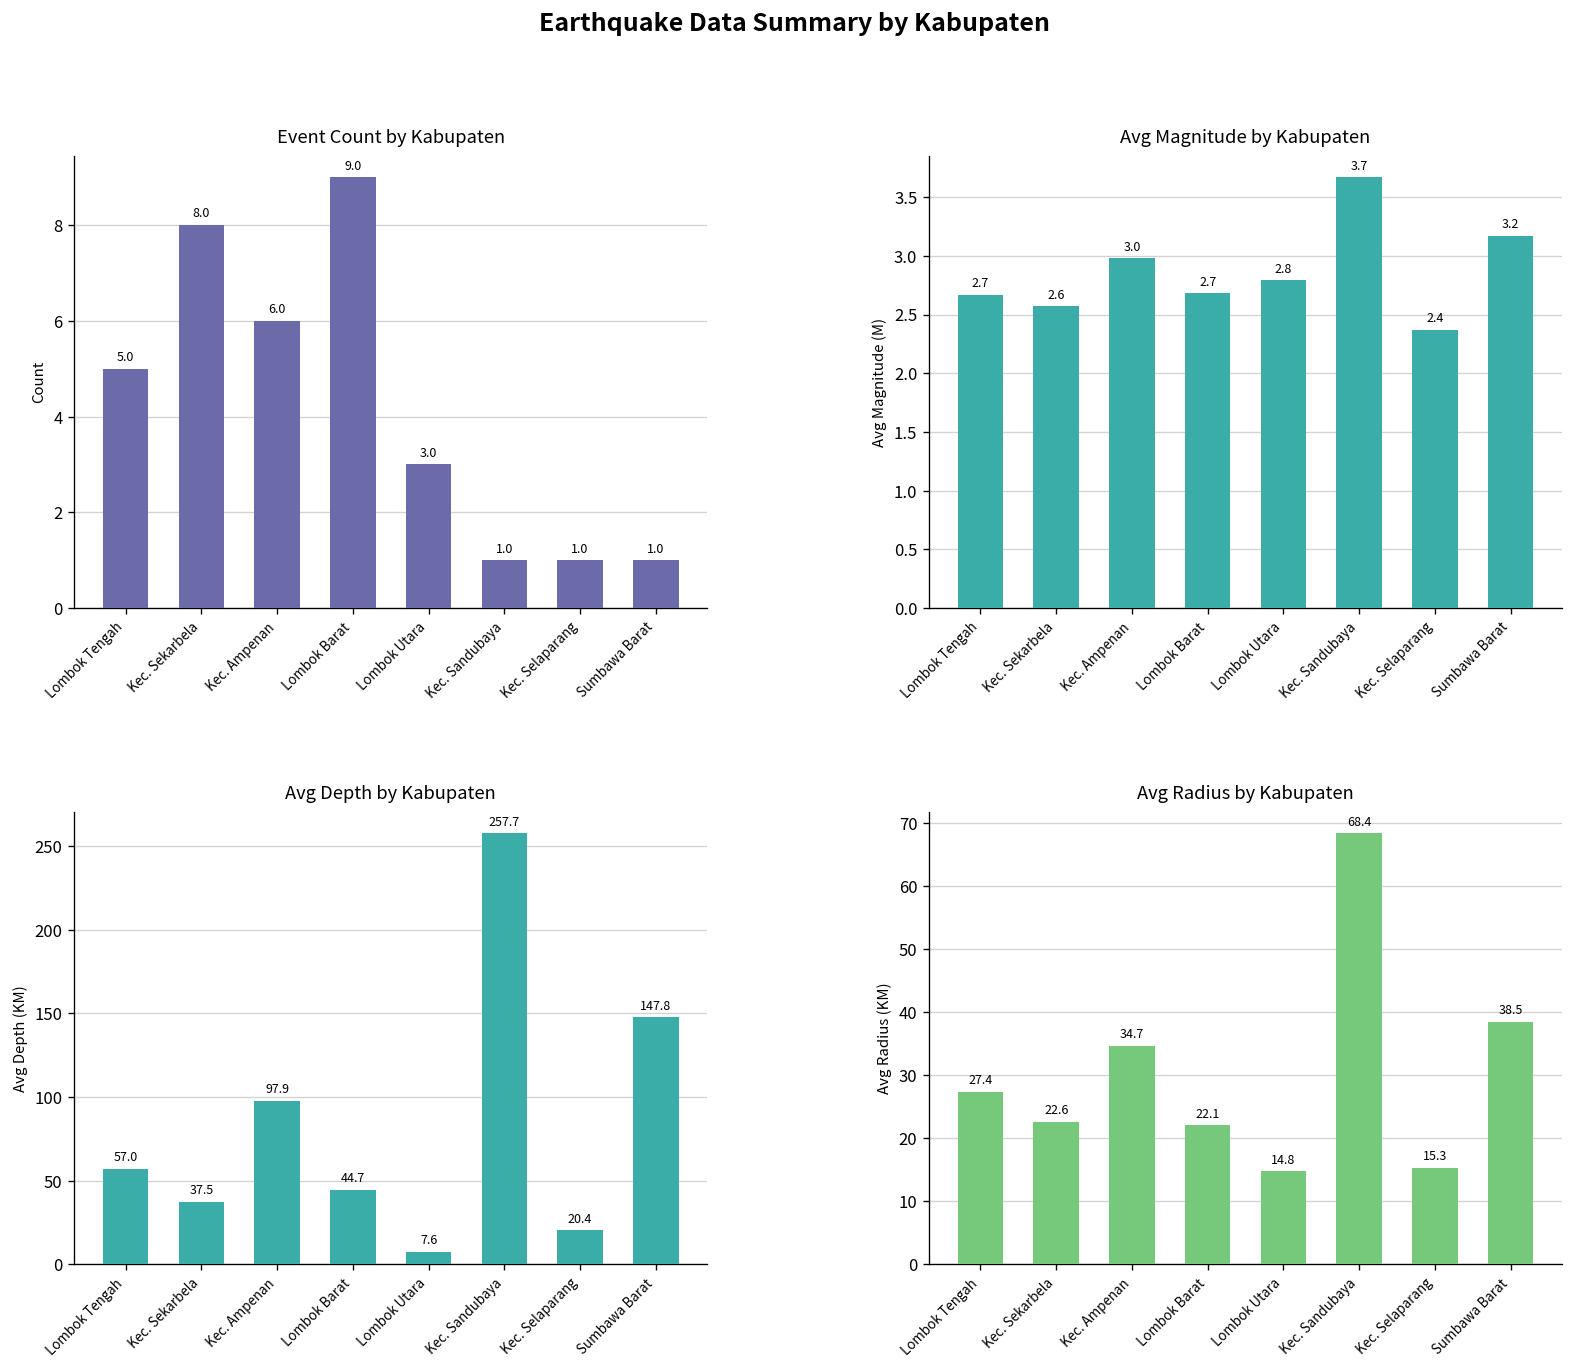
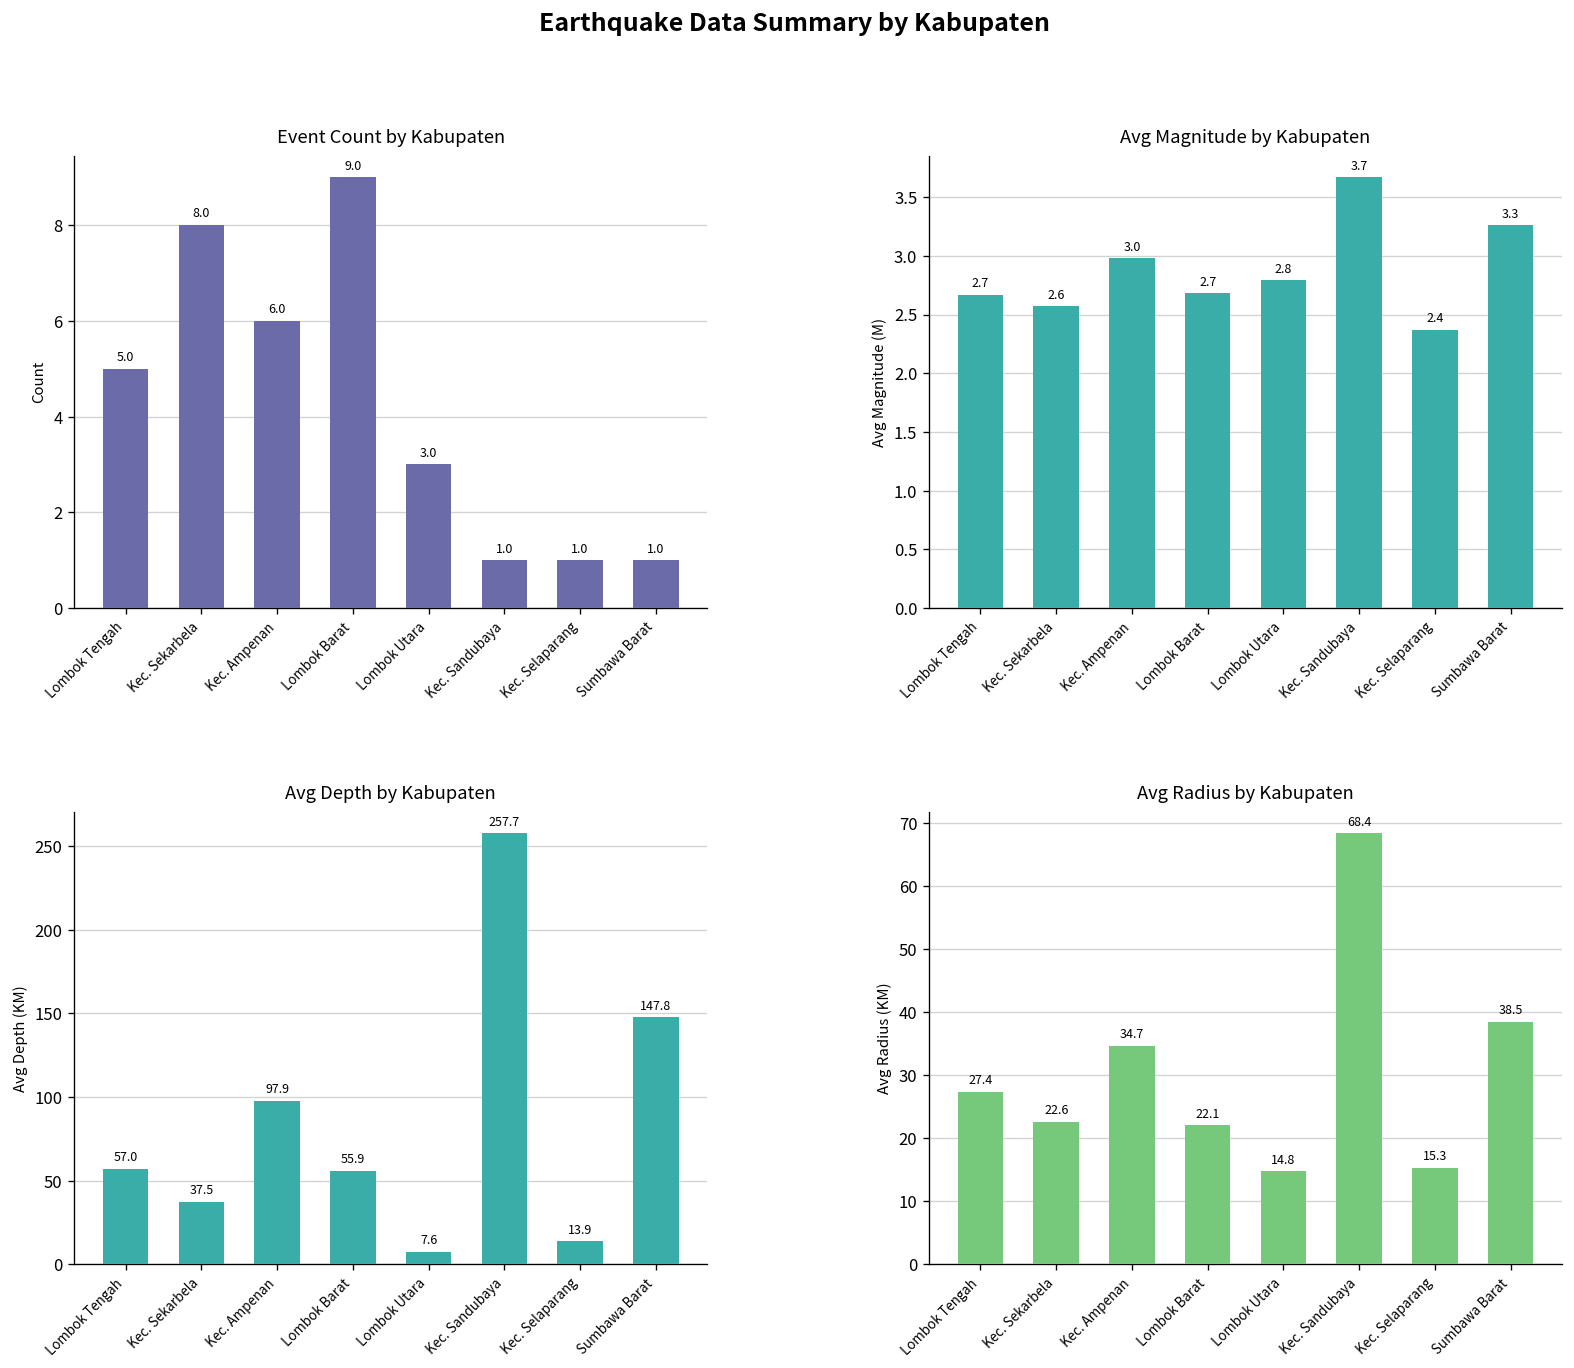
Avg Magnitude by Kabupaten, Sumbawa Barat: 3.2 -> 3.3
Avg Depth by Kabupaten, Lombok Barat: 44.7 -> 55.9
Avg Depth by Kabupaten, Kec. Selaparang: 20.4 -> 13.9
